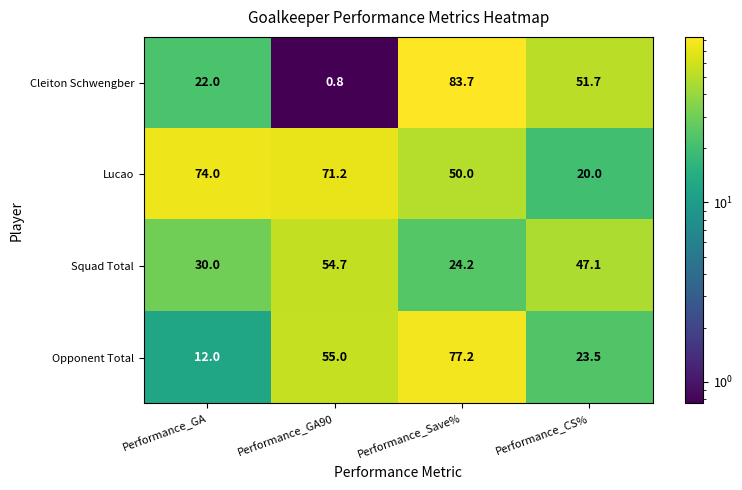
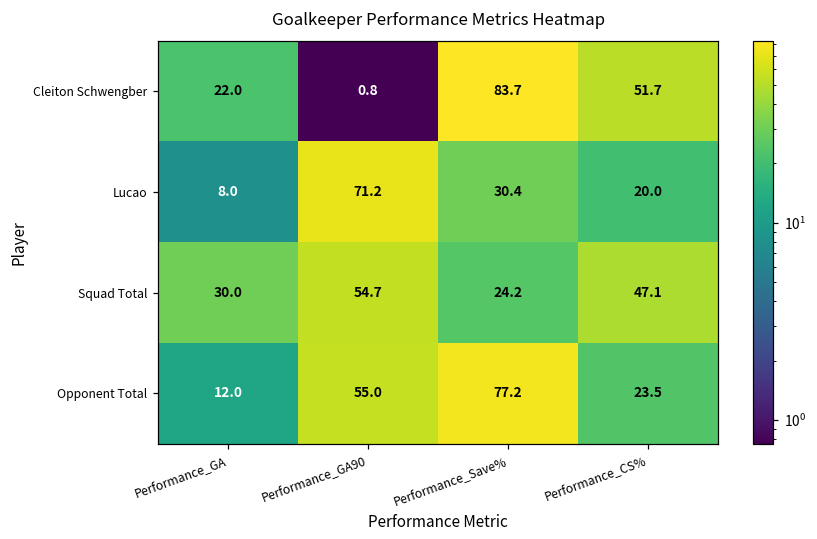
Lucao, Performance_GA: 74.0 -> 8.0
Lucao, Performance_Save%: 50.0 -> 30.4
